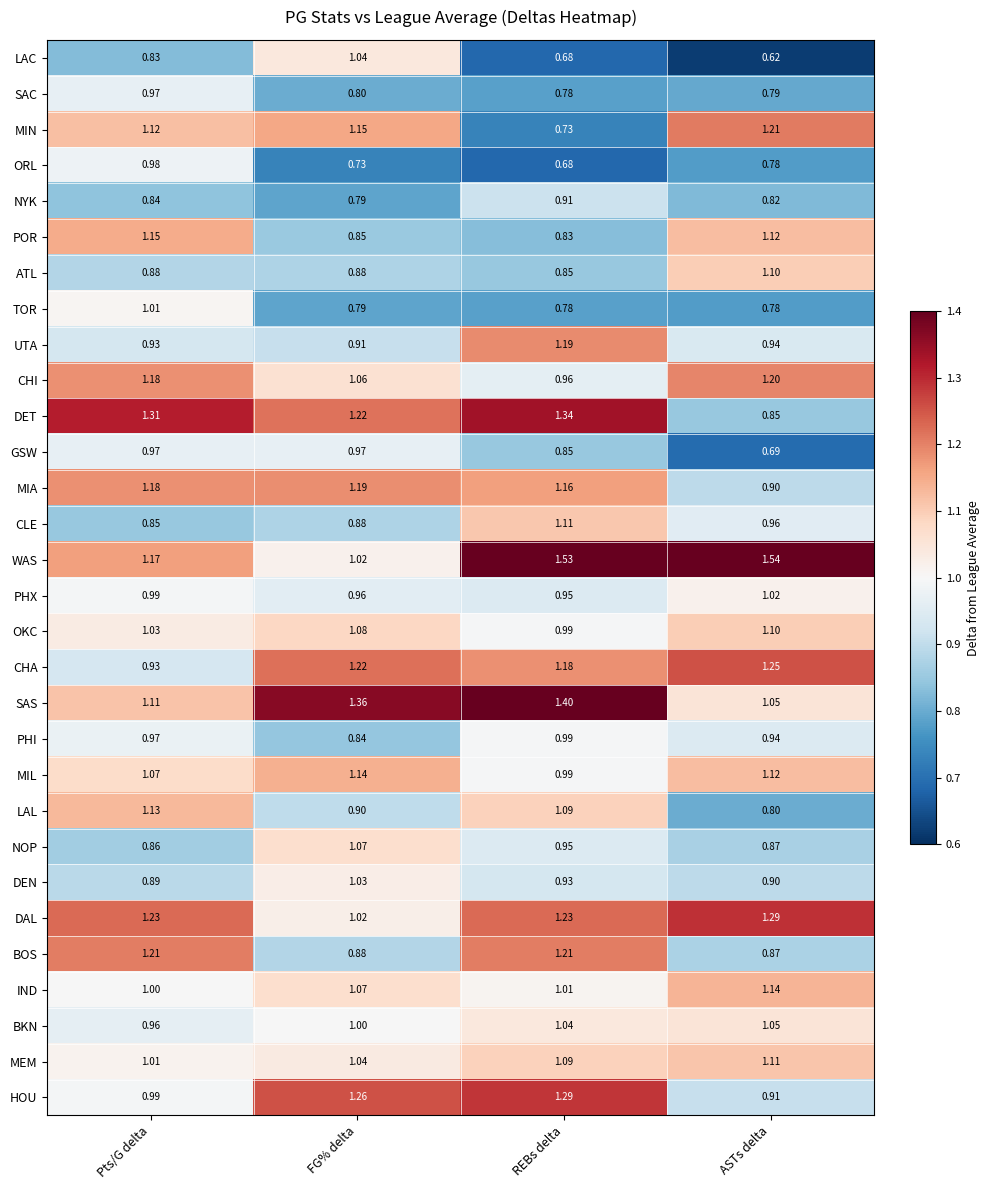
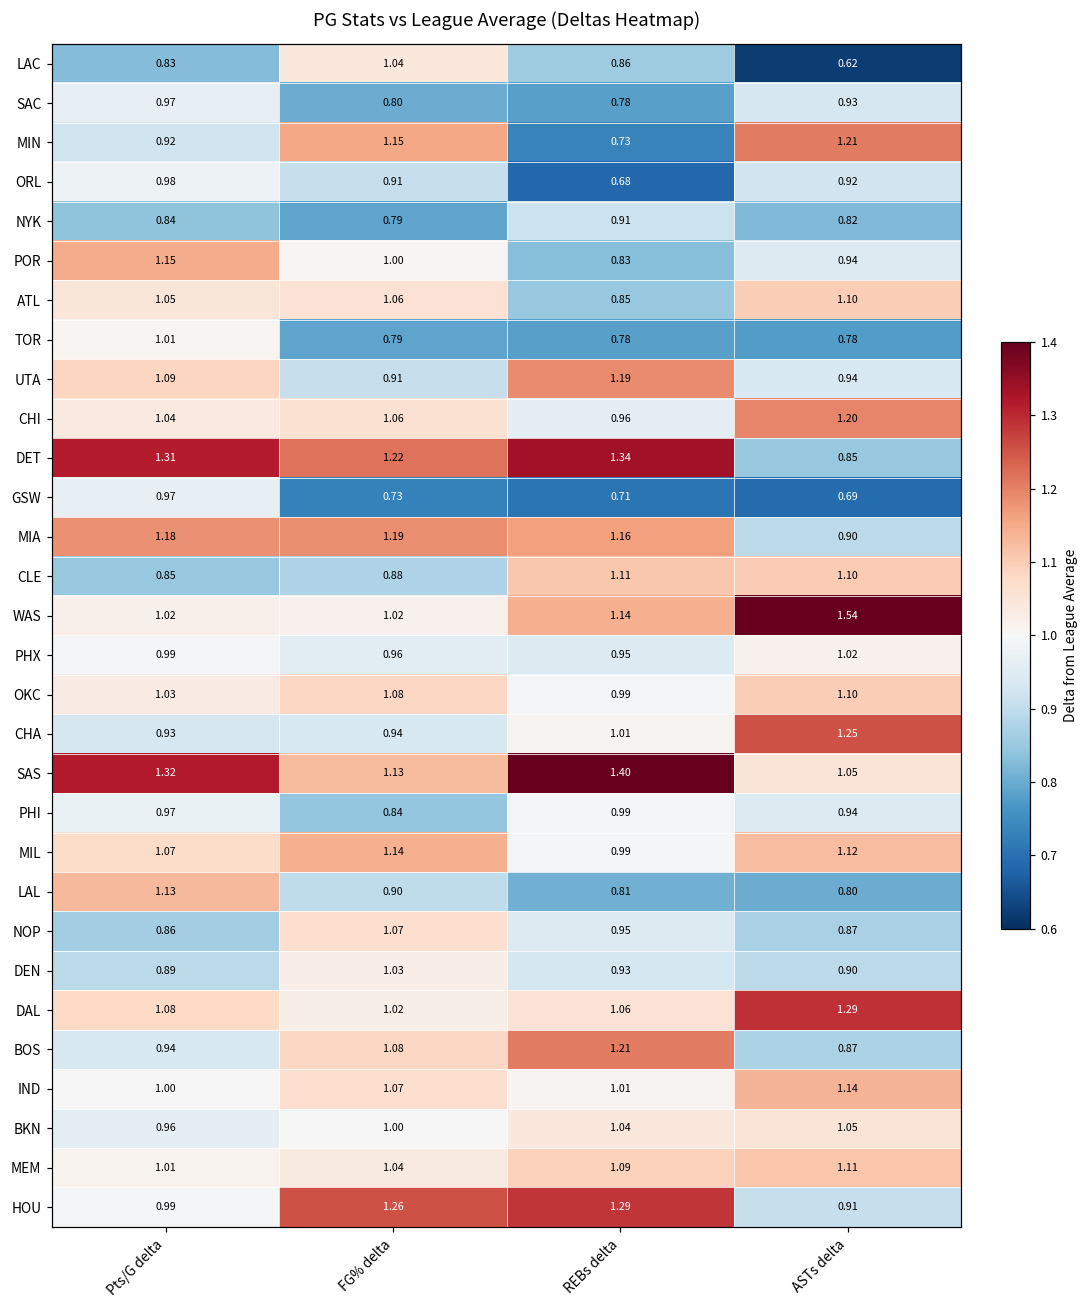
LAC, REBs delta: 0.68 -> 0.86
SAC, ASTs delta: 0.79 -> 0.93
MIN, Pts/G delta: 1.12 -> 0.92
ORL, FG% delta: 0.73 -> 0.91
ORL, ASTs delta: 0.78 -> 0.92
POR, FG% delta: 0.85 -> 1.00
POR, ASTs delta: 1.12 -> 0.94
ATL, Pts/G delta: 0.88 -> 1.05
ATL, FG% delta: 0.88 -> 1.06
UTA, Pts/G delta: 0.93 -> 1.09
CHI, Pts/G delta: 1.18 -> 1.04
GSW, FG% delta: 0.97 -> 0.73
GSW, REBs delta: 0.85 -> 0.71
CLE, ASTs delta: 0.96 -> 1.10
WAS, Pts/G delta: 1.17 -> 1.02
WAS, REBs delta: 1.53 -> 1.14
CHA, FG% delta: 1.22 -> 0.94
CHA, REBs delta: 1.18 -> 1.01
SAS, Pts/G delta: 1.11 -> 1.32
SAS, FG% delta: 1.36 -> 1.13
LAL, REBs delta: 1.09 -> 0.81
DAL, Pts/G delta: 1.23 -> 1.08
DAL, REBs delta: 1.23 -> 1.06
BOS, Pts/G delta: 1.21 -> 0.94
BOS, FG% delta: 0.88 -> 1.08
